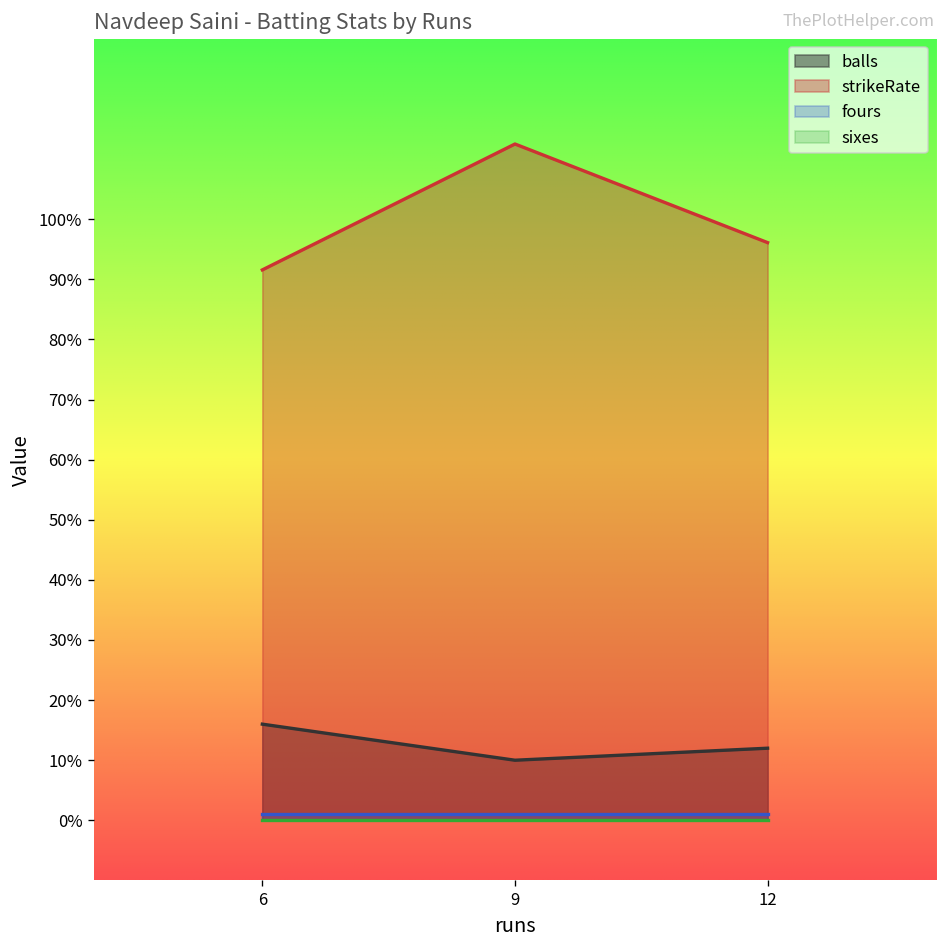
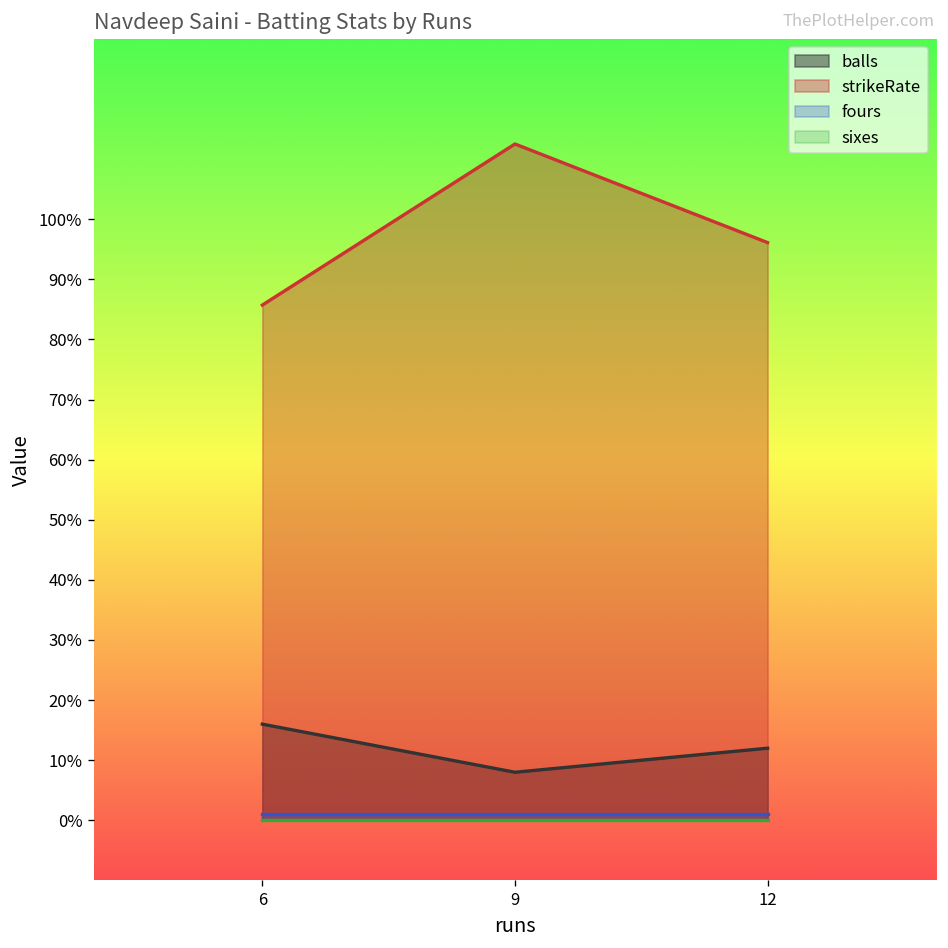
strikeRate, 6: 92% -> 86%
balls, 9: 10% -> 8%
